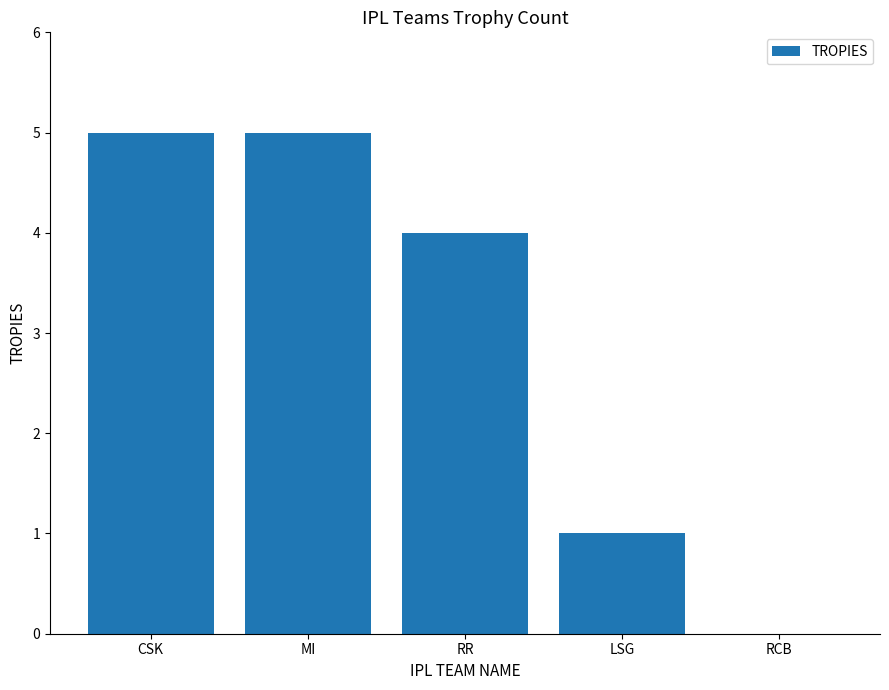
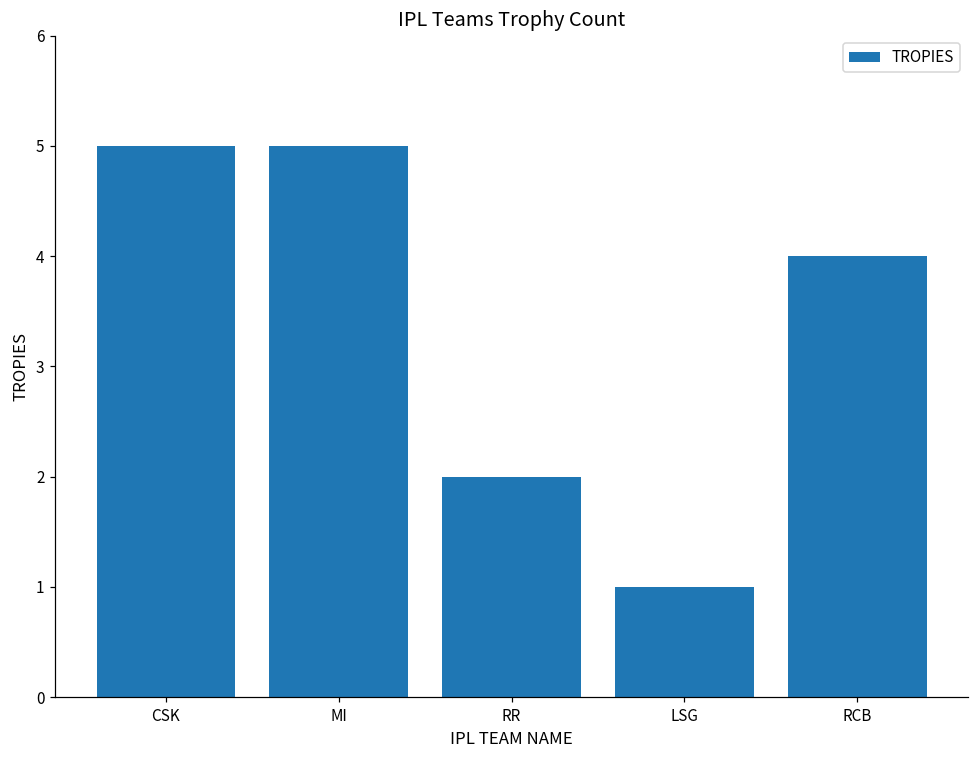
RR: 4 -> 2
RCB: 0 -> 4
